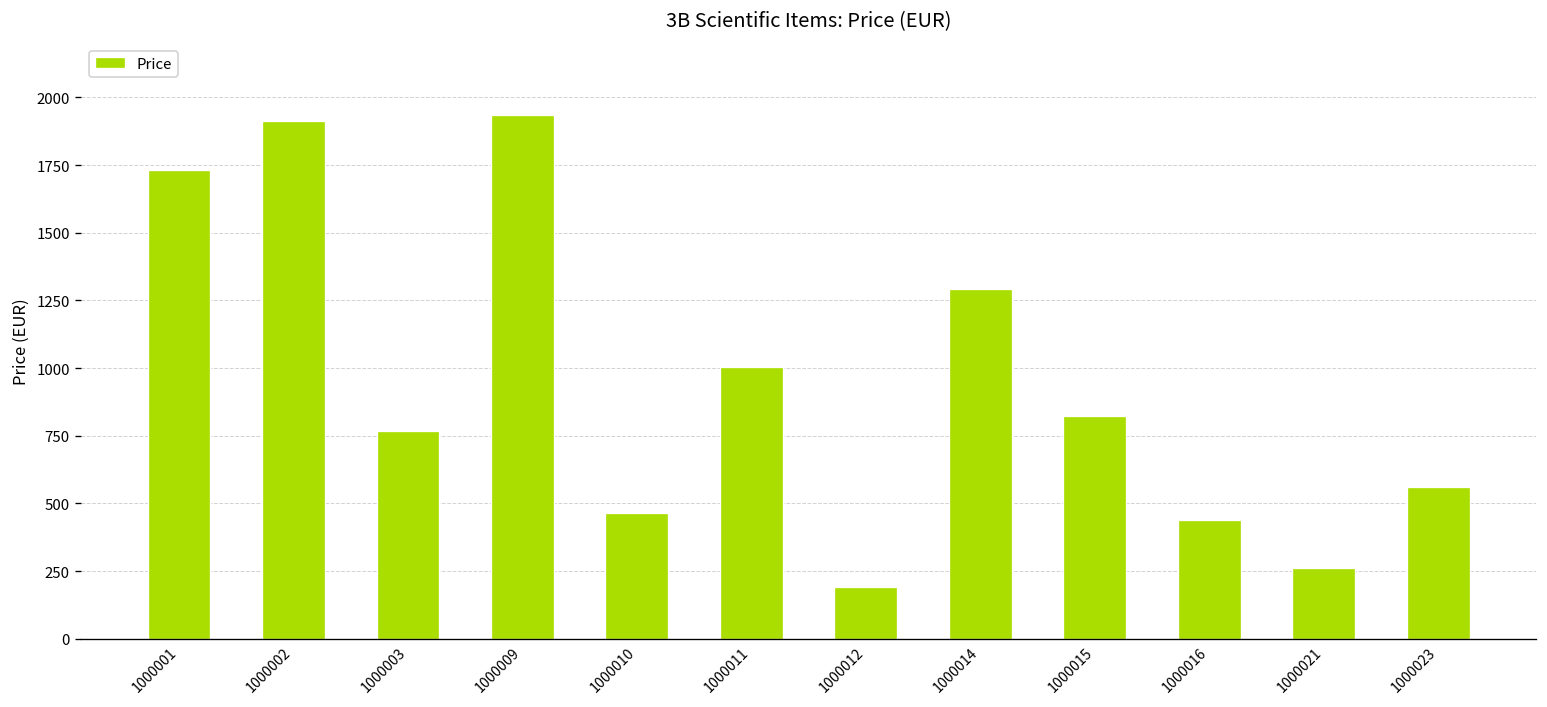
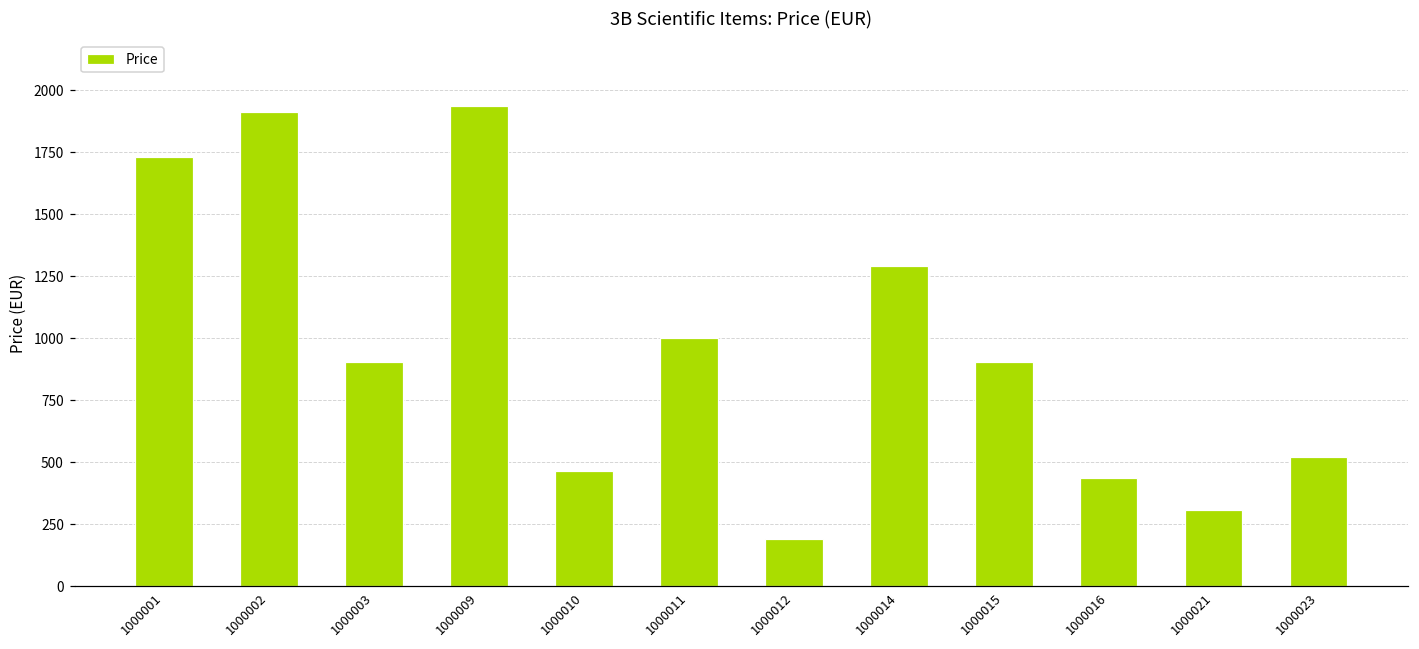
1000003: 770 -> 910
1000015: 820 -> 910
1000021: 260 -> 310
1000023: 560 -> 520
